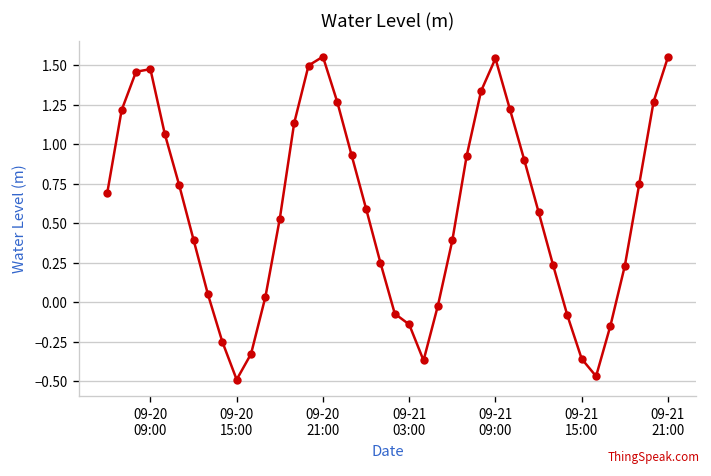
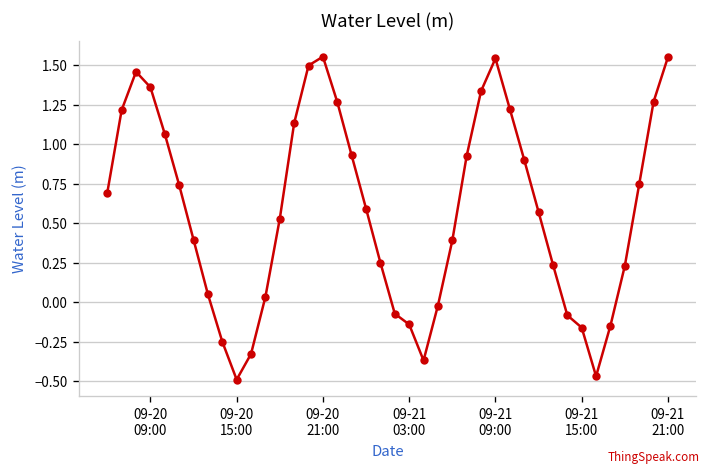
09-20 09:00: 1.48 -> 1.36
09-21 15:00: -0.36 -> -0.16
